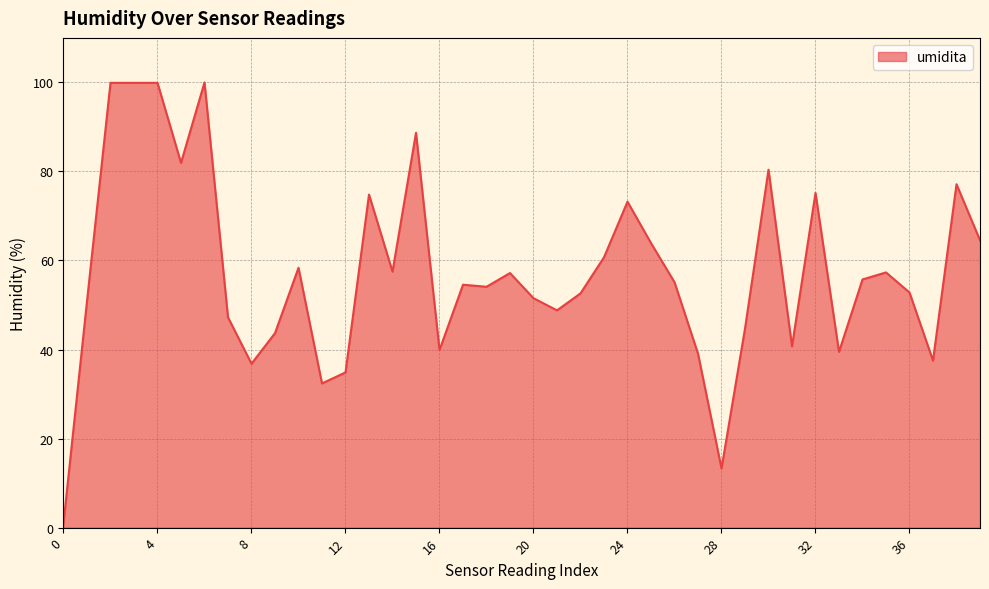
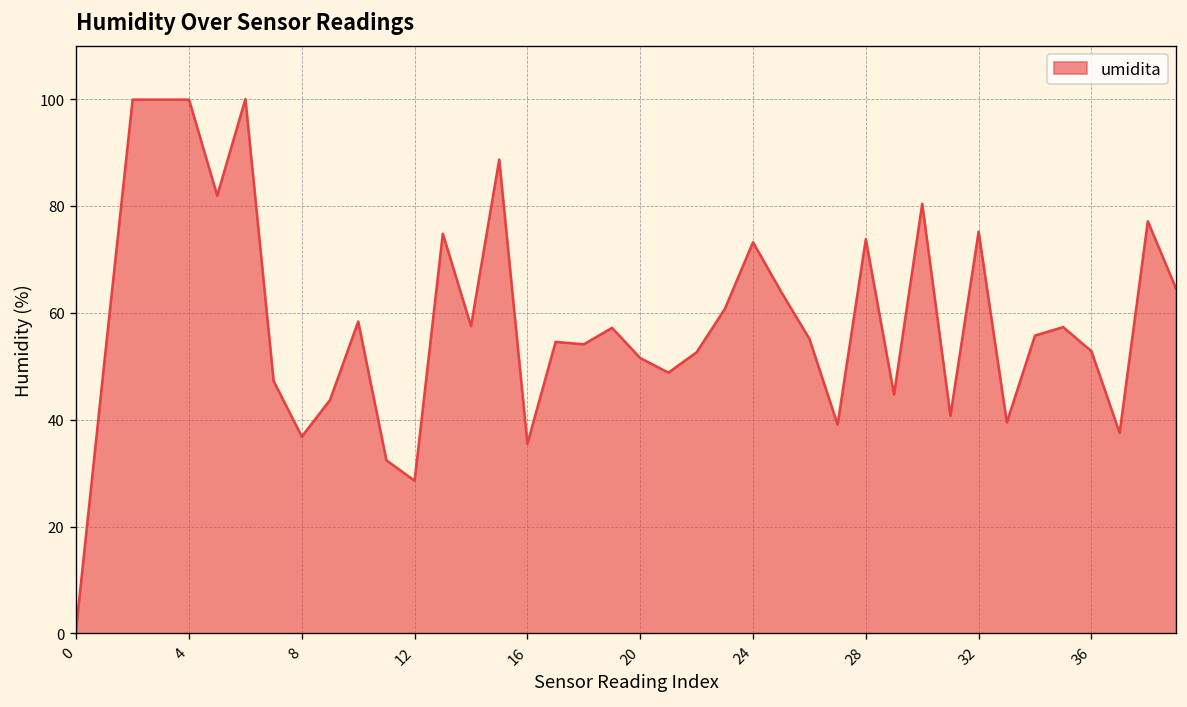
12: 35 -> 29
16: 40 -> 36
28: 13 -> 74
